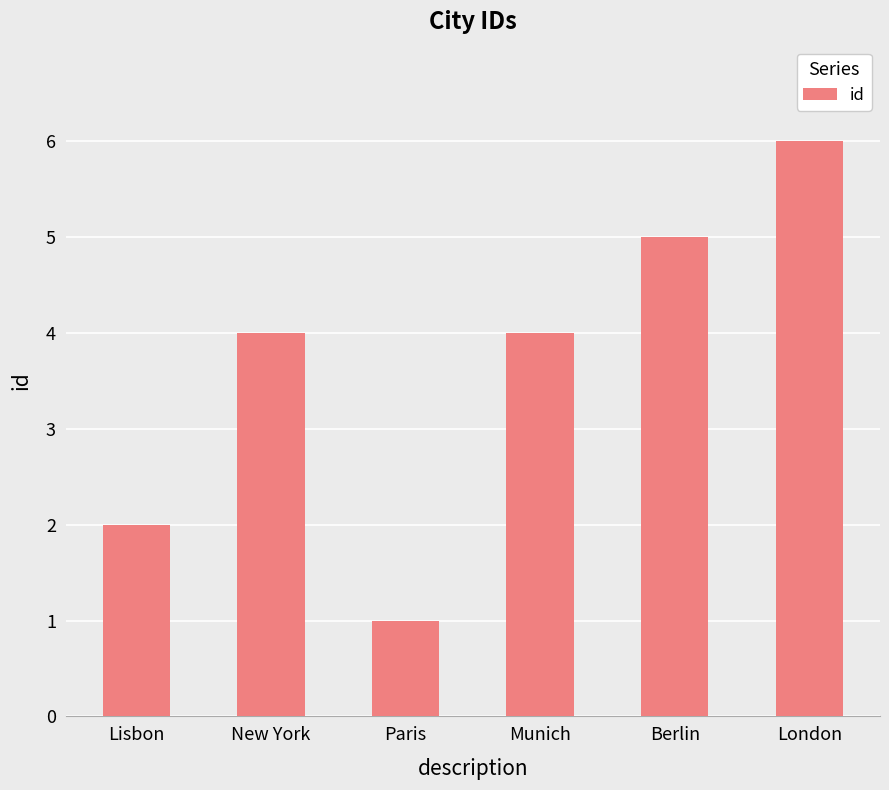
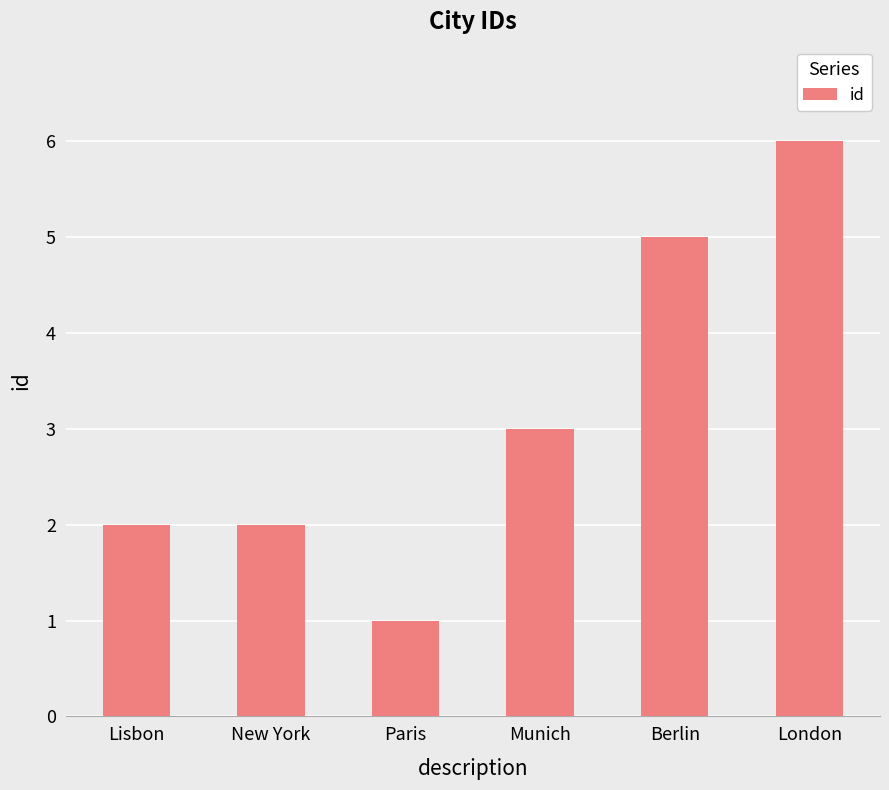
New York: 4 -> 2
Munich: 4 -> 3
